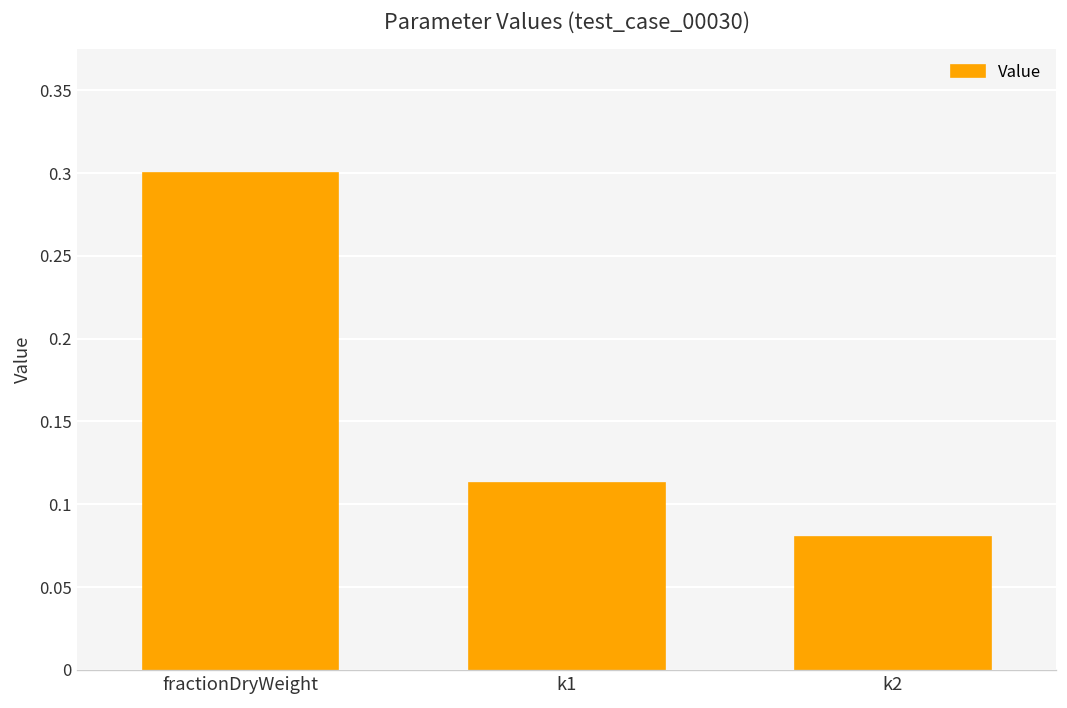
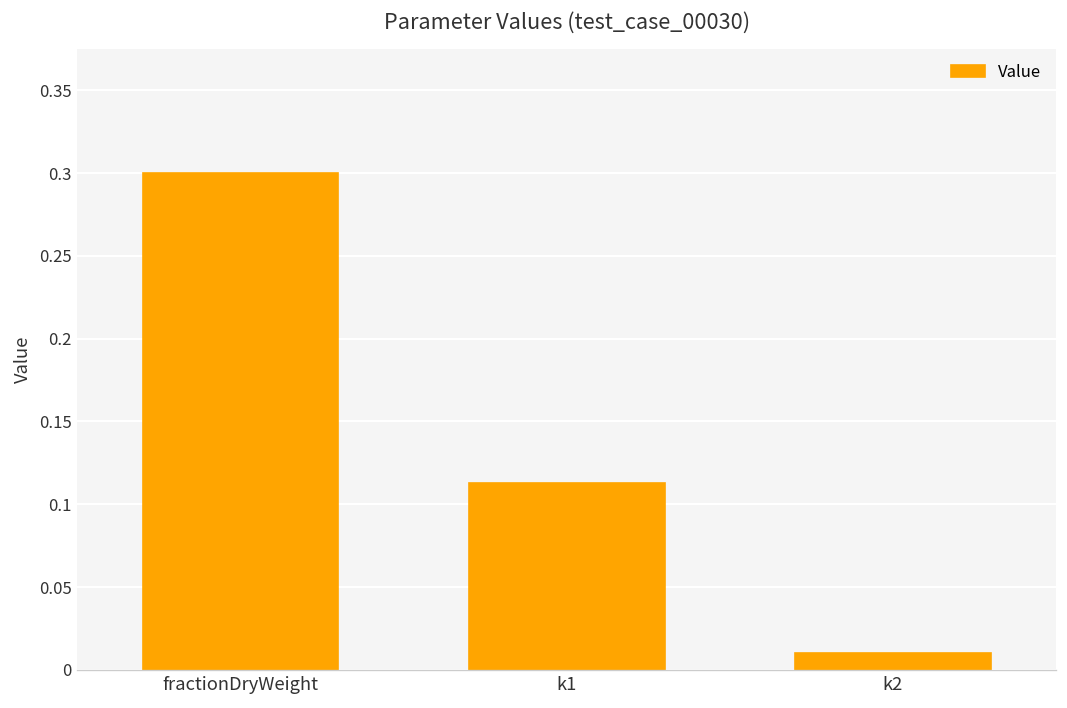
k2: 0.08 -> 0.01
